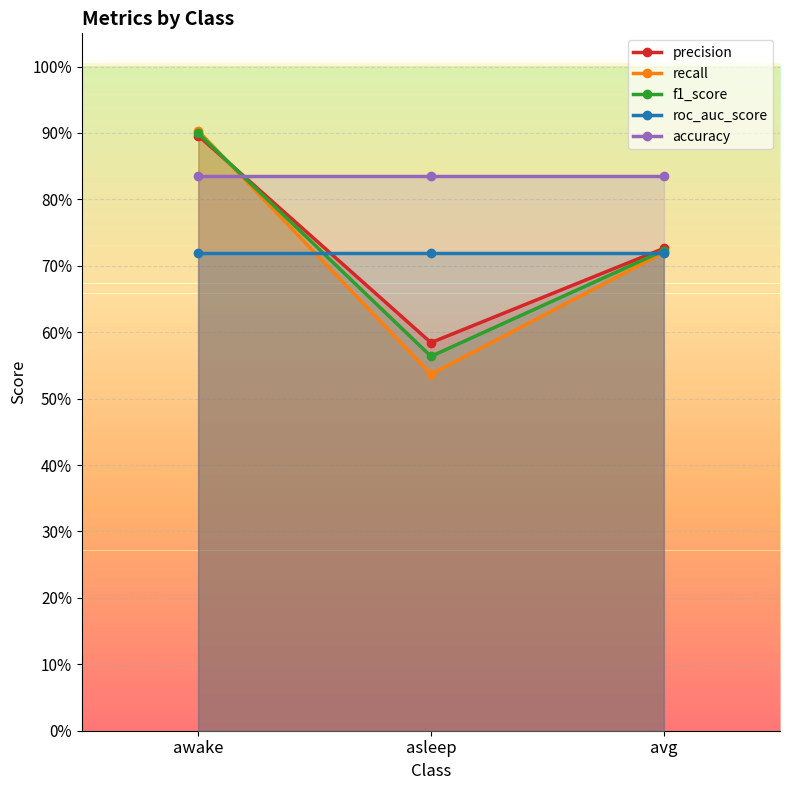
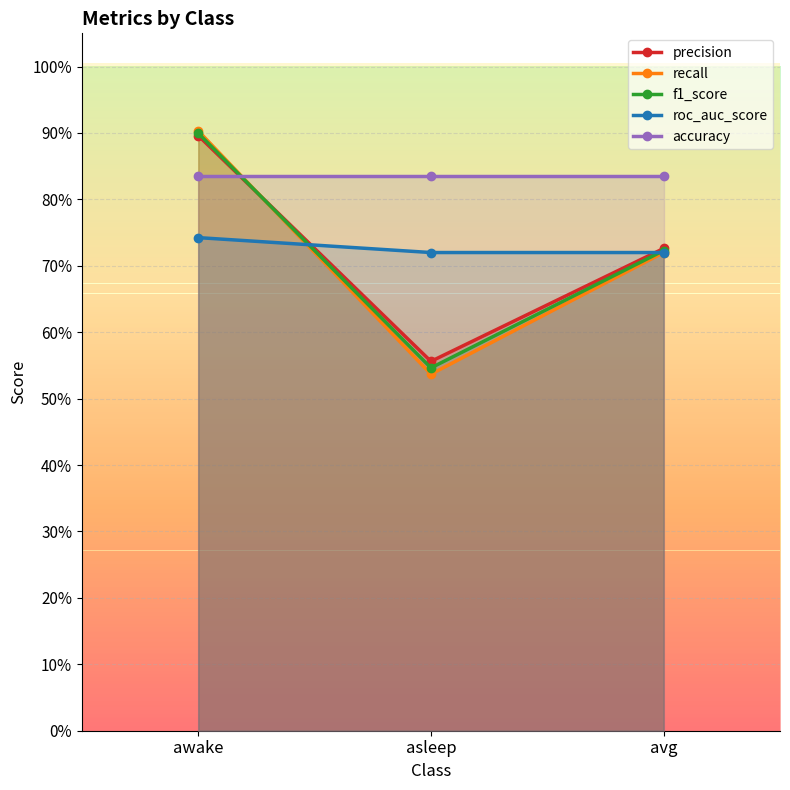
roc_auc_score, awake: 72% -> 74%
precision, asleep: 58% -> 56%
f1_score, asleep: 56% -> 55%
